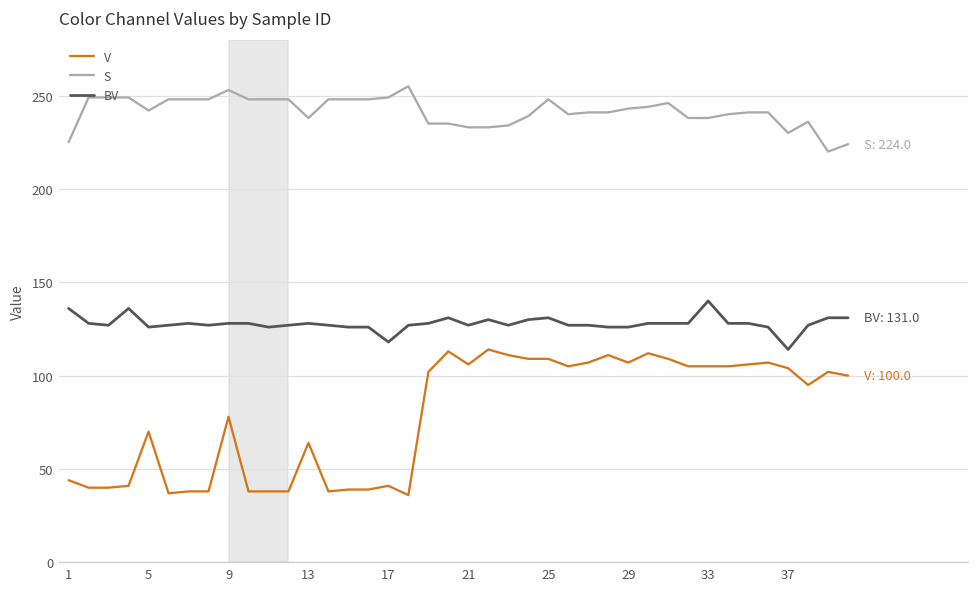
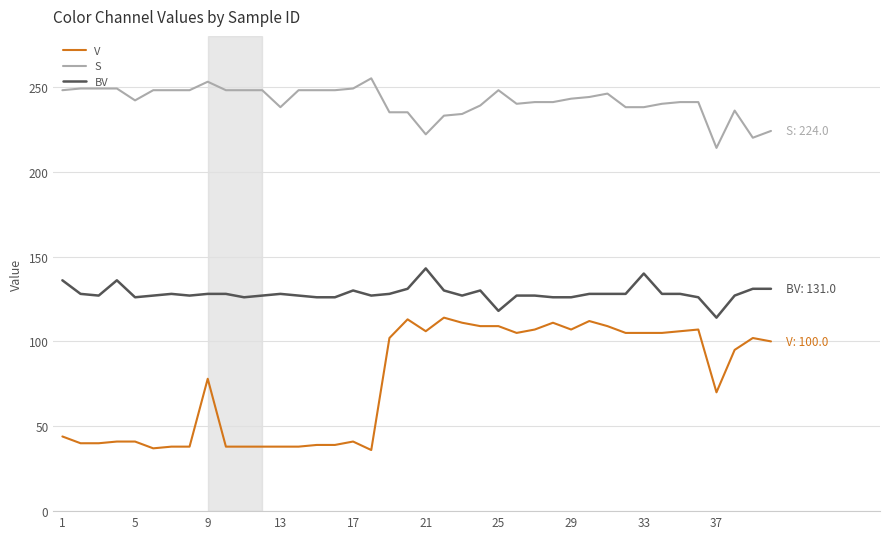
S, 1: 225 -> 248
V, 5: 70 -> 41
V, 13: 64 -> 38
BV, 17: 118 -> 130
S, 21: 233 -> 222
BV, 21: 127 -> 143
BV, 25: 131 -> 118
V, 37: 104 -> 70
S, 37: 230 -> 214
